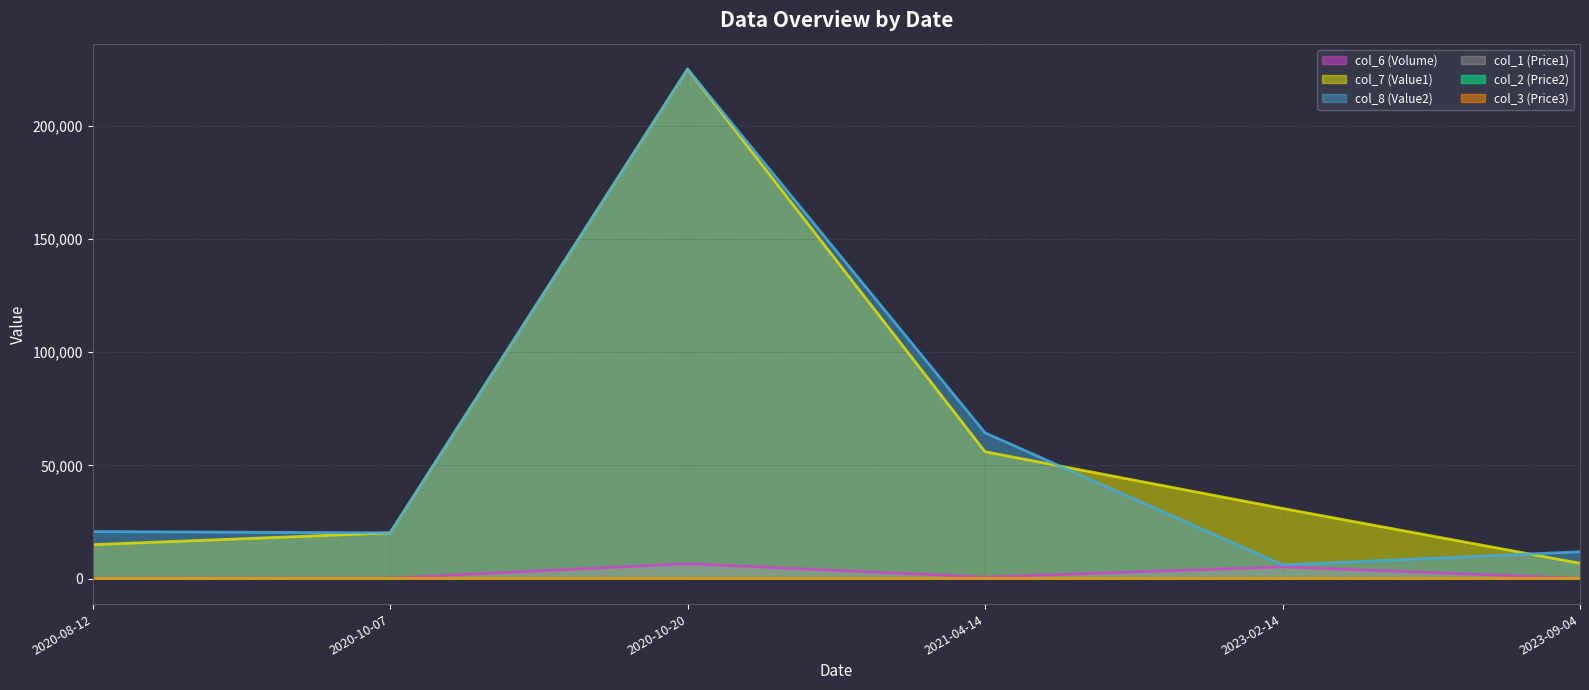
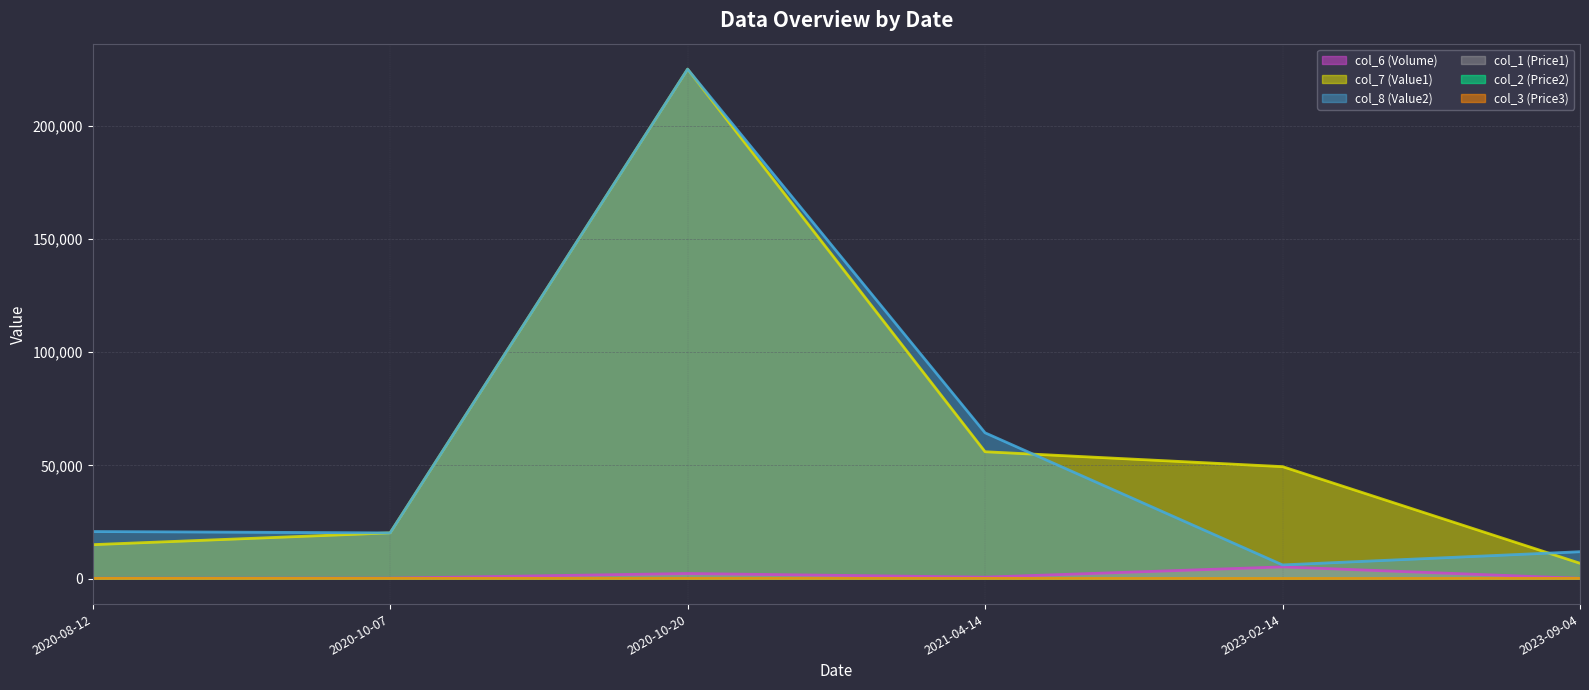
col_6 (Volume), 2020-10-20: 7,000 -> 2,000
col_7 (Value1), 2023-02-14: 31,000 -> 49,000
